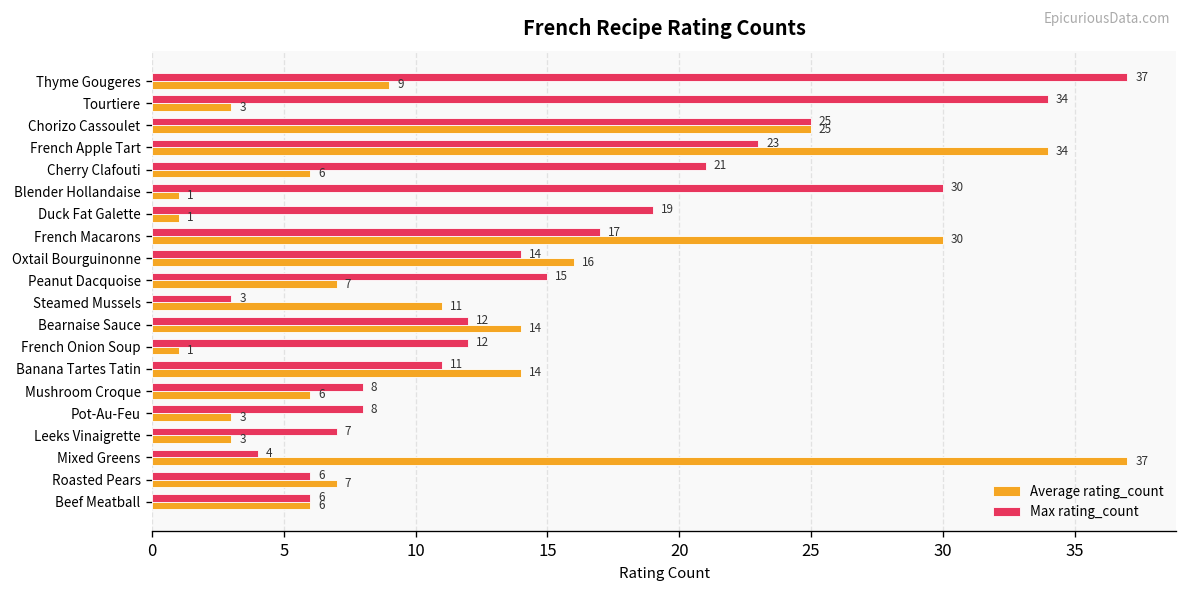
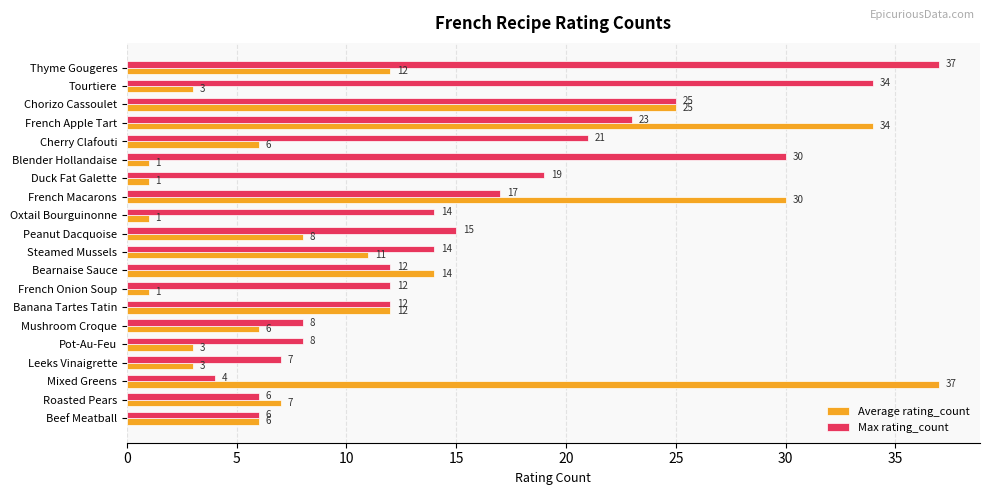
Average rating_count, Thyme Gougeres: 9 -> 12
Average rating_count, Oxtail Bourguinonne: 16 -> 1
Average rating_count, Peanut Dacquoise: 7 -> 8
Max rating_count, Steamed Mussels: 3 -> 14
Max rating_count, Banana Tartes Tatin: 11 -> 12
Average rating_count, Banana Tartes Tatin: 14 -> 12
